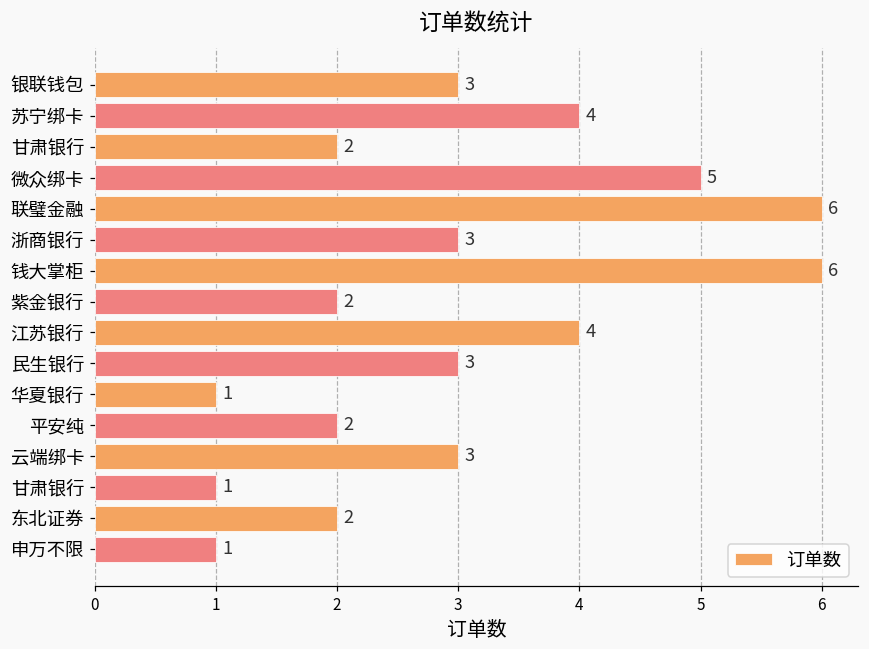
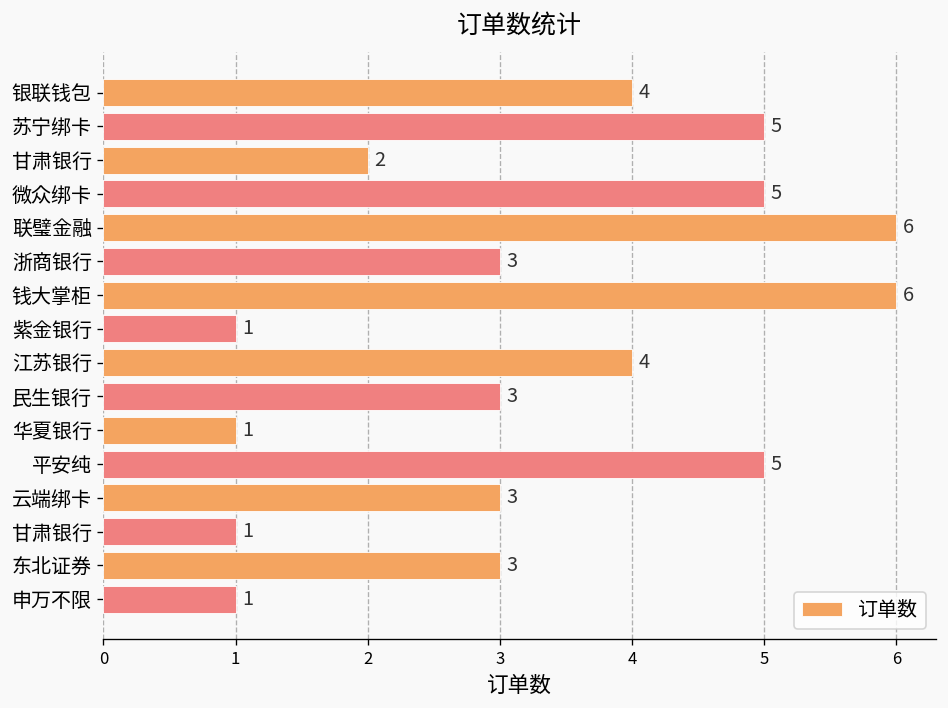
银联钱包: 3 -> 4
苏宁绑卡: 4 -> 5
紫金银行: 2 -> 1
平安纯: 2 -> 5
东北证券: 2 -> 3
